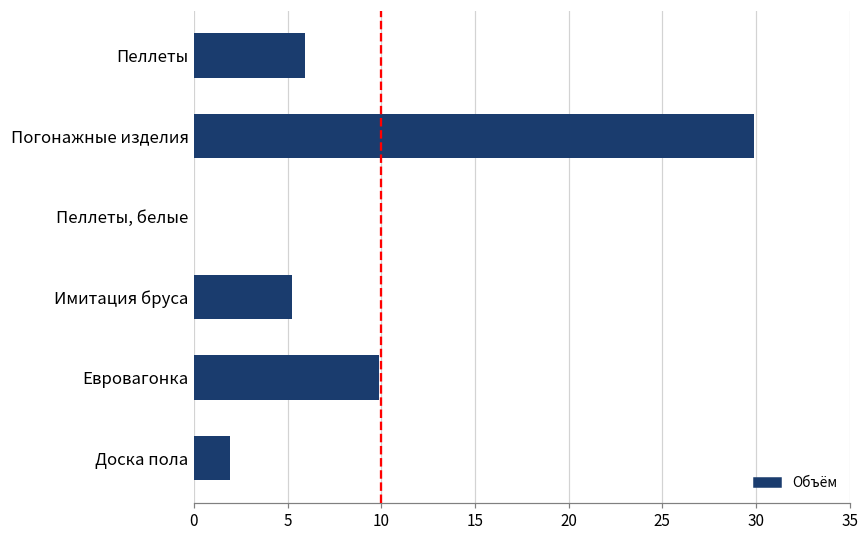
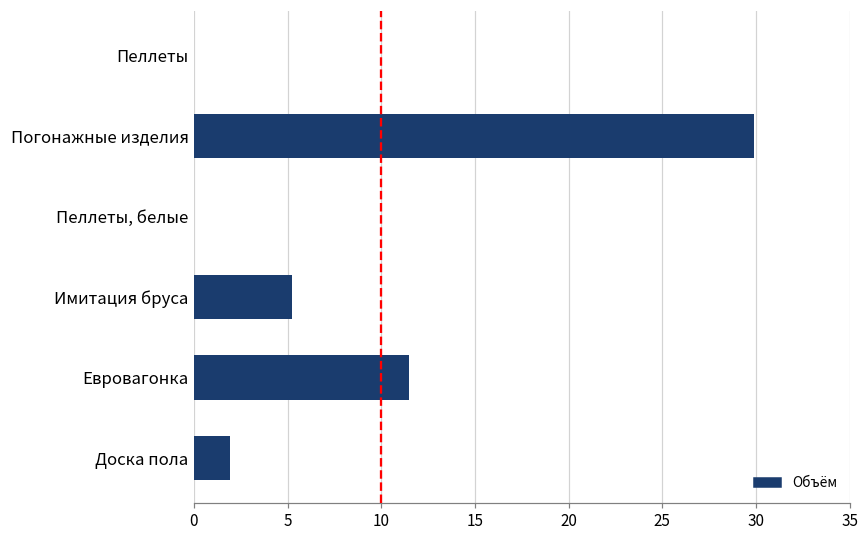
Пеллеты: 5.9 -> 0.0
Евровагонка: 9.9 -> 11.5
